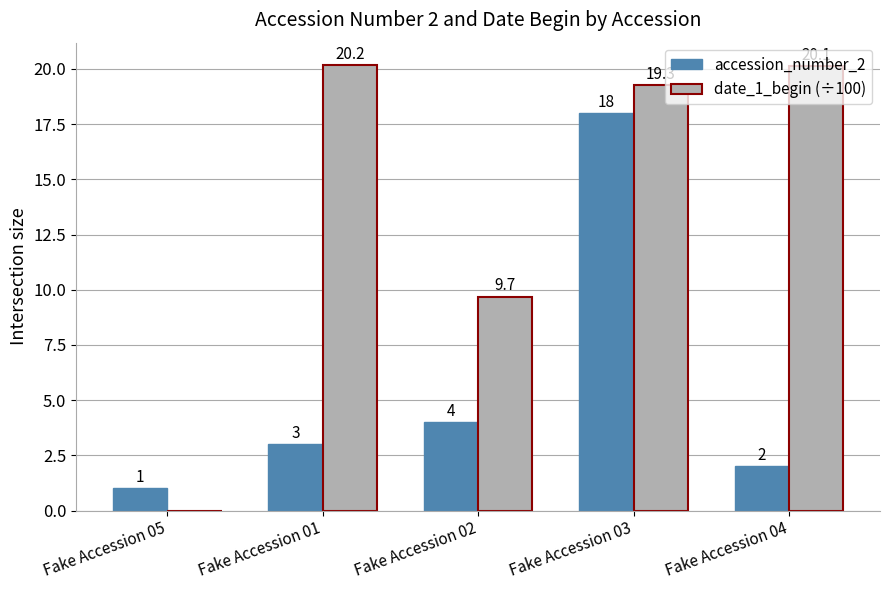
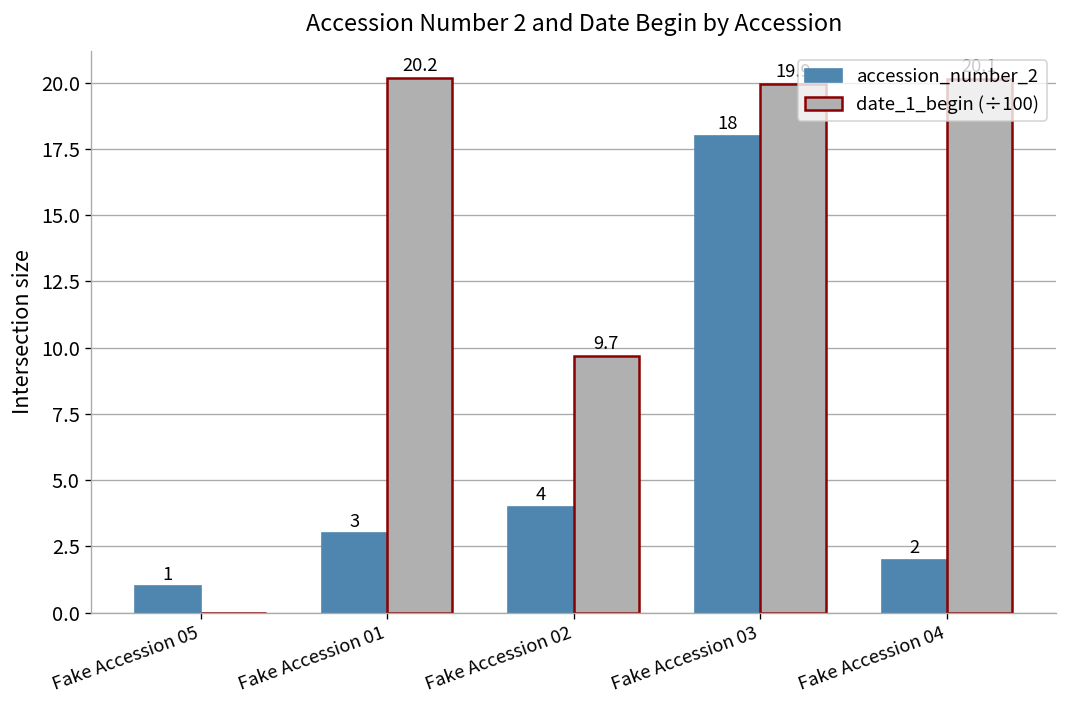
date_1_begin (÷100), Fake Accession 03: 19.3 -> 20.0
